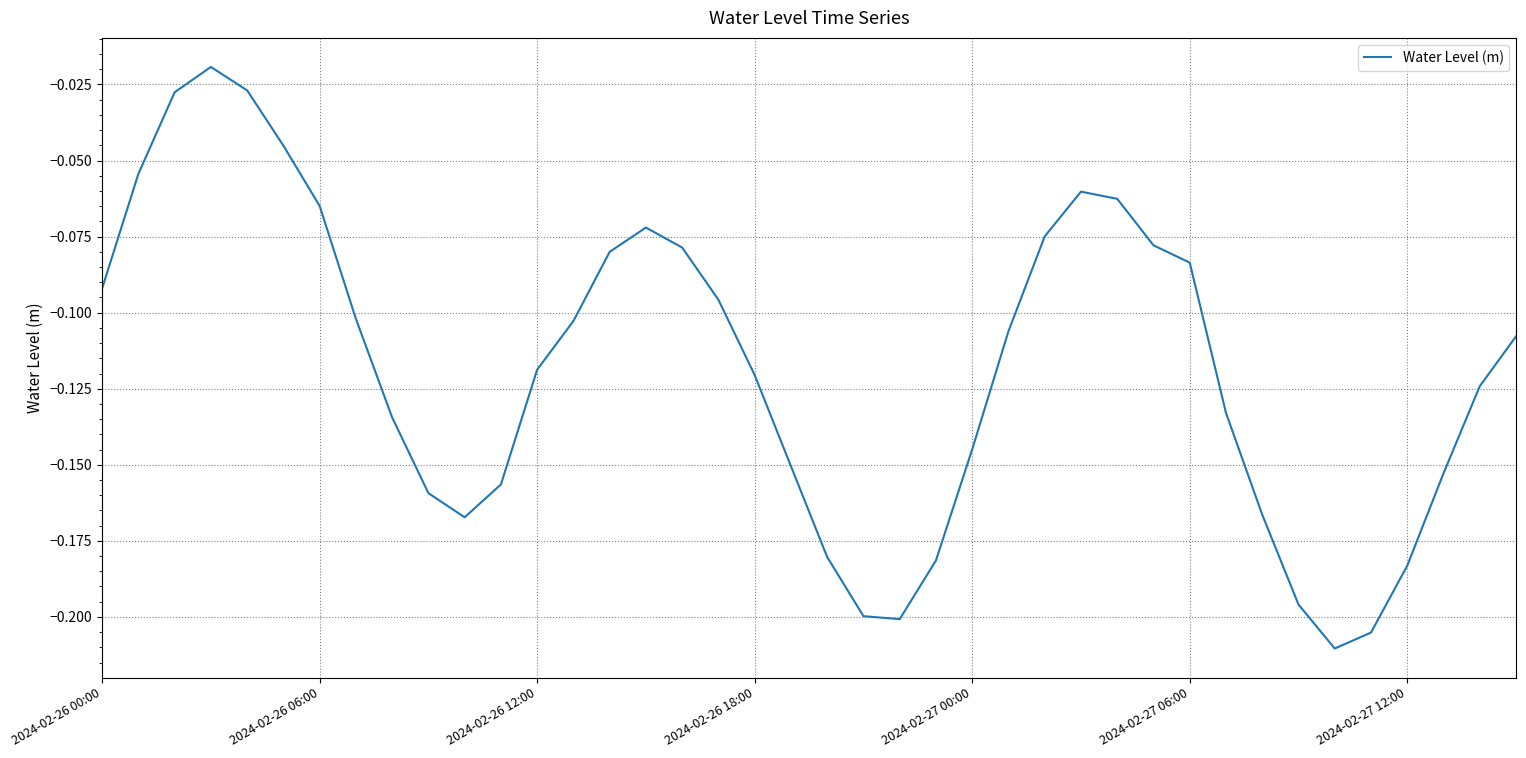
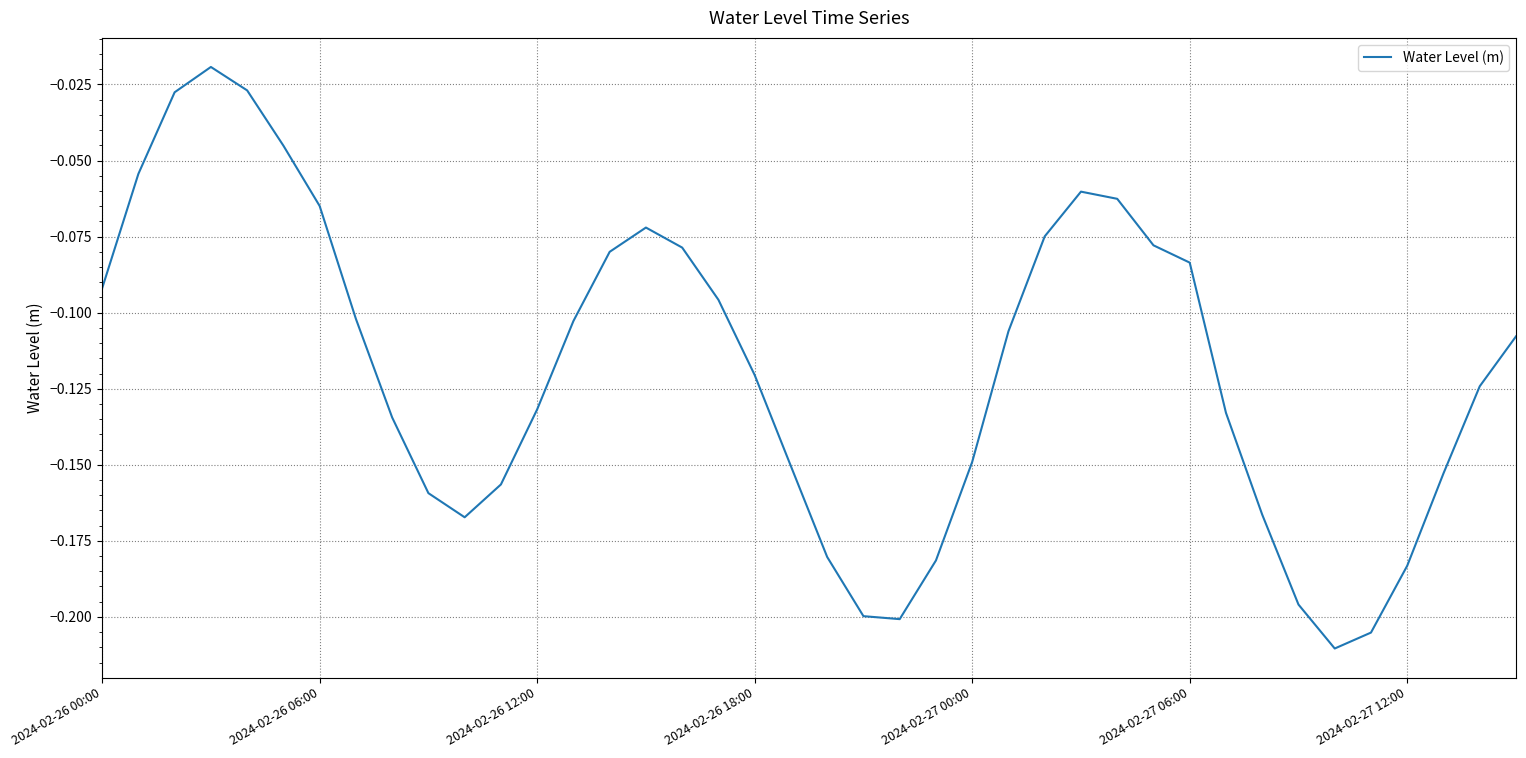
2024-02-26 12:00: -0.119 -> -0.132
2024-02-27 00:00: -0.145 -> -0.149
